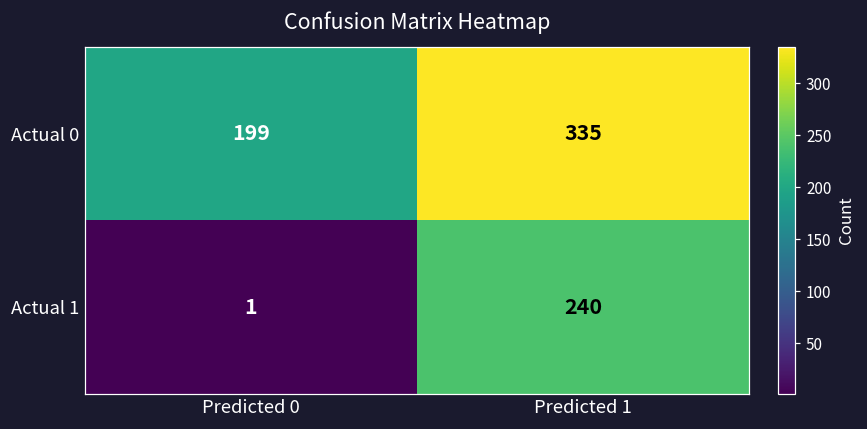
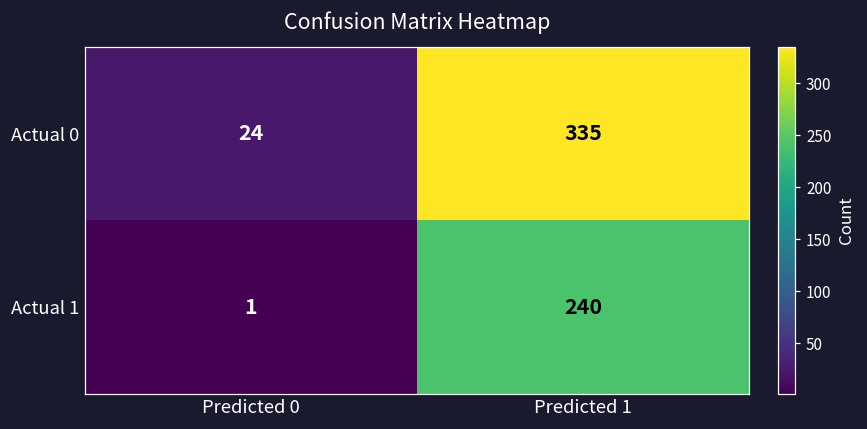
Actual 0, Predicted 0: 199 -> 24
